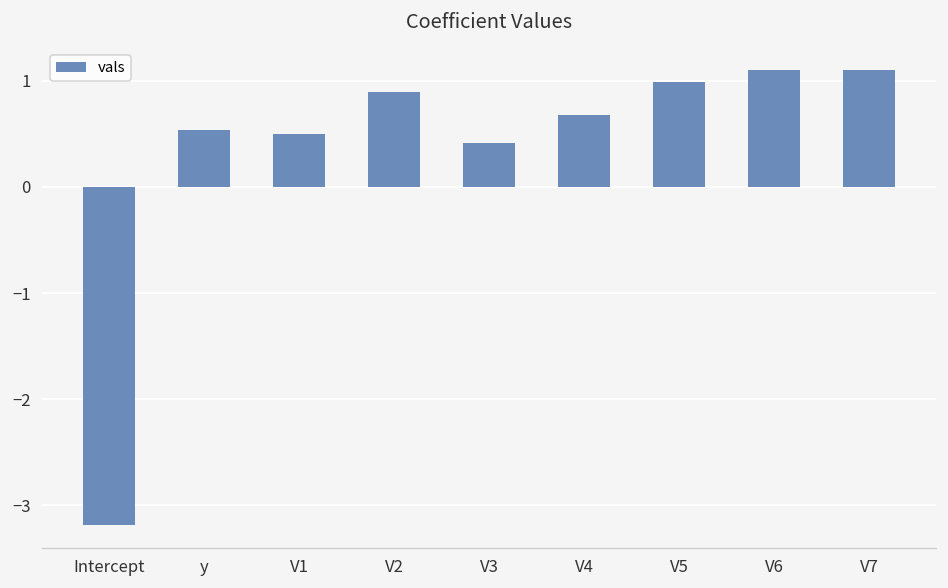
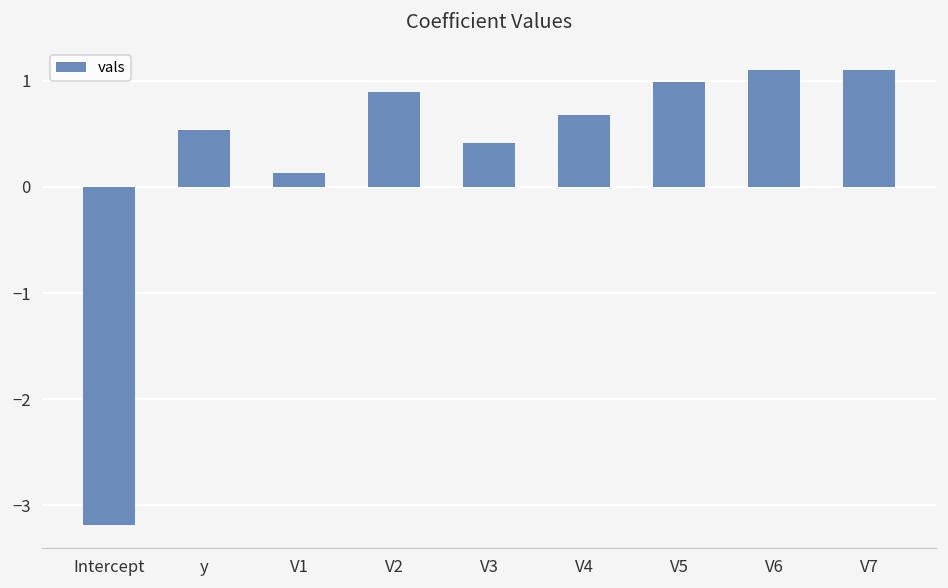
V1: 0.5 -> 0.1
